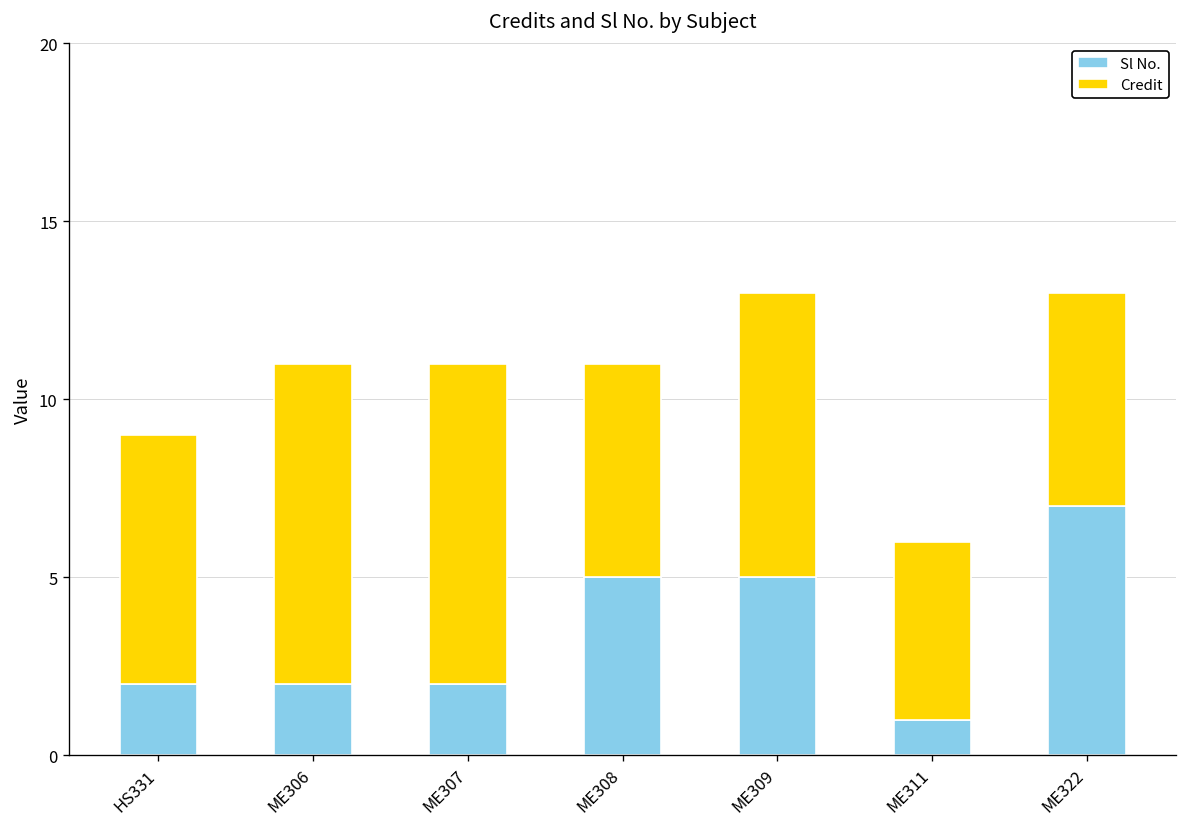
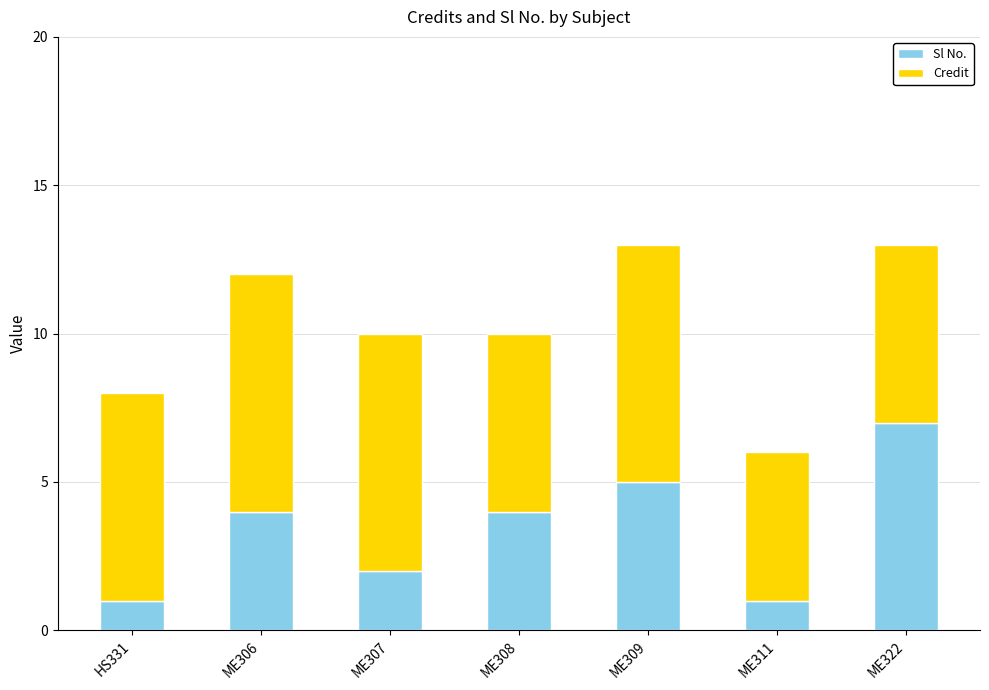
Sl No., HS331: 2 -> 1
Sl No., ME306: 2 -> 4
Credit, ME306: 9 -> 8
Credit, ME307: 9 -> 8
Sl No., ME308: 5 -> 4
